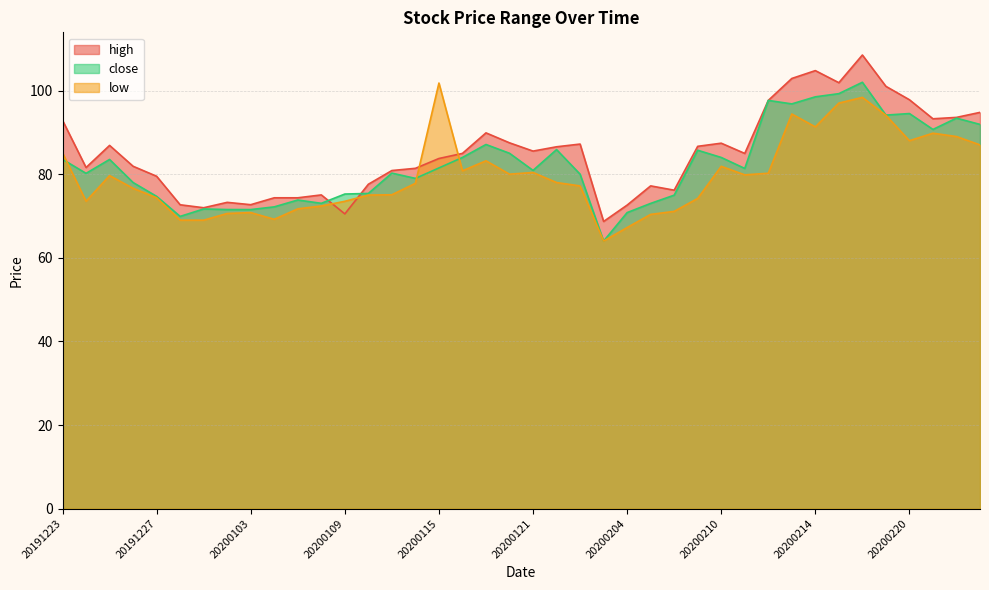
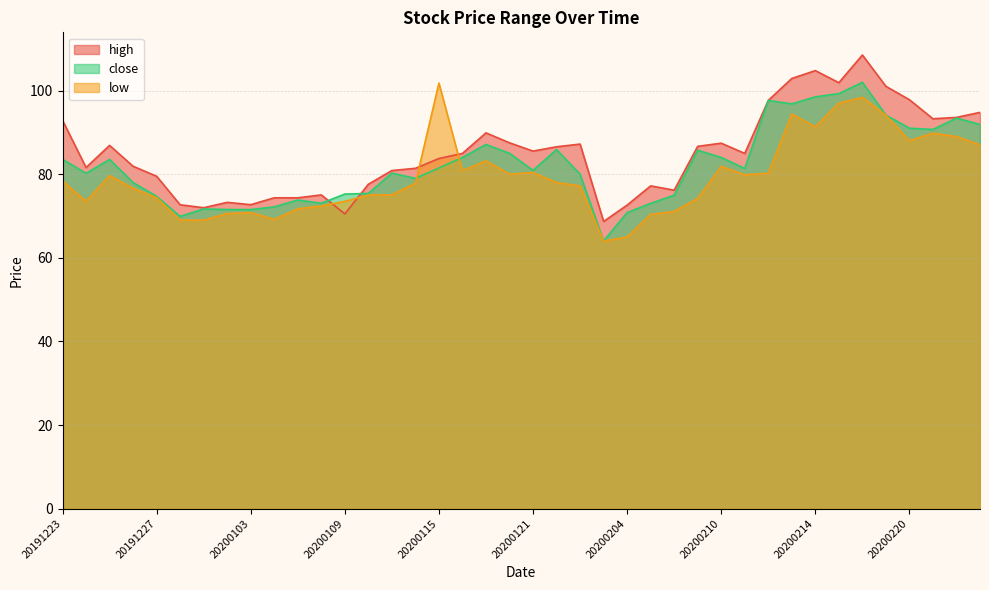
low, 20191223: 85 -> 78
low, 20200204: 67 -> 65
close, 20200220: 95 -> 91
